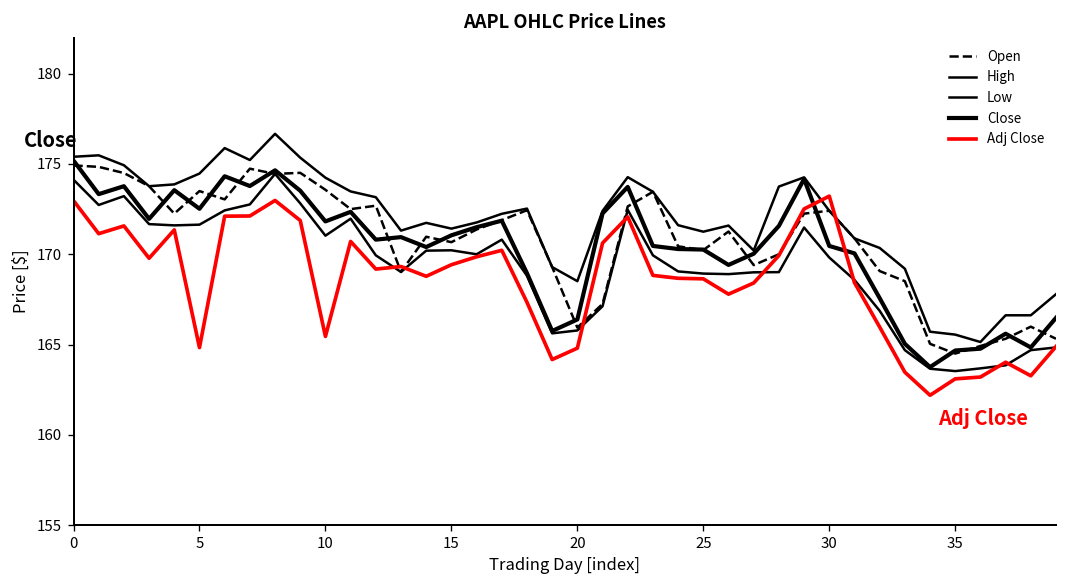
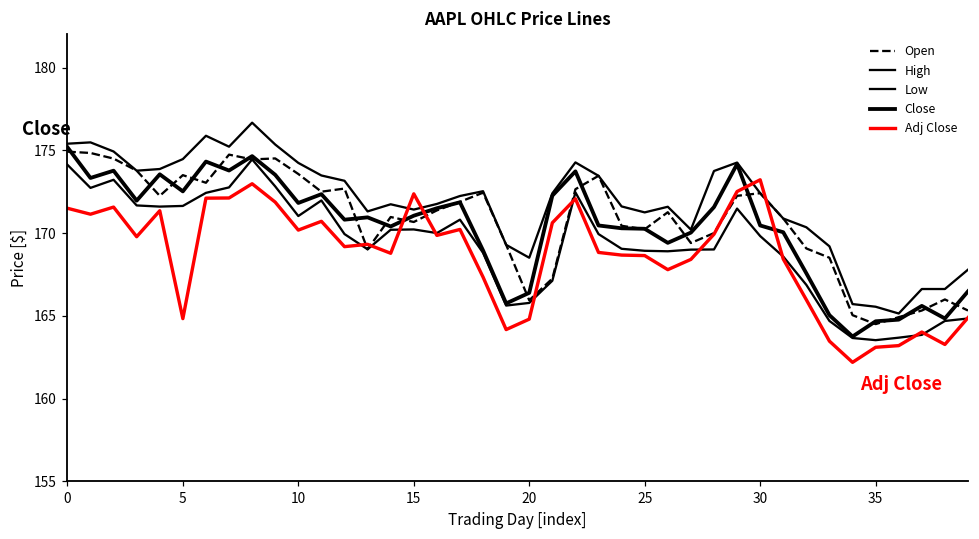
Adj Close, 0: 173.0 -> 171.5
Adj Close, 10: 165.5 -> 170.2
Adj Close, 15: 169.4 -> 172.4
